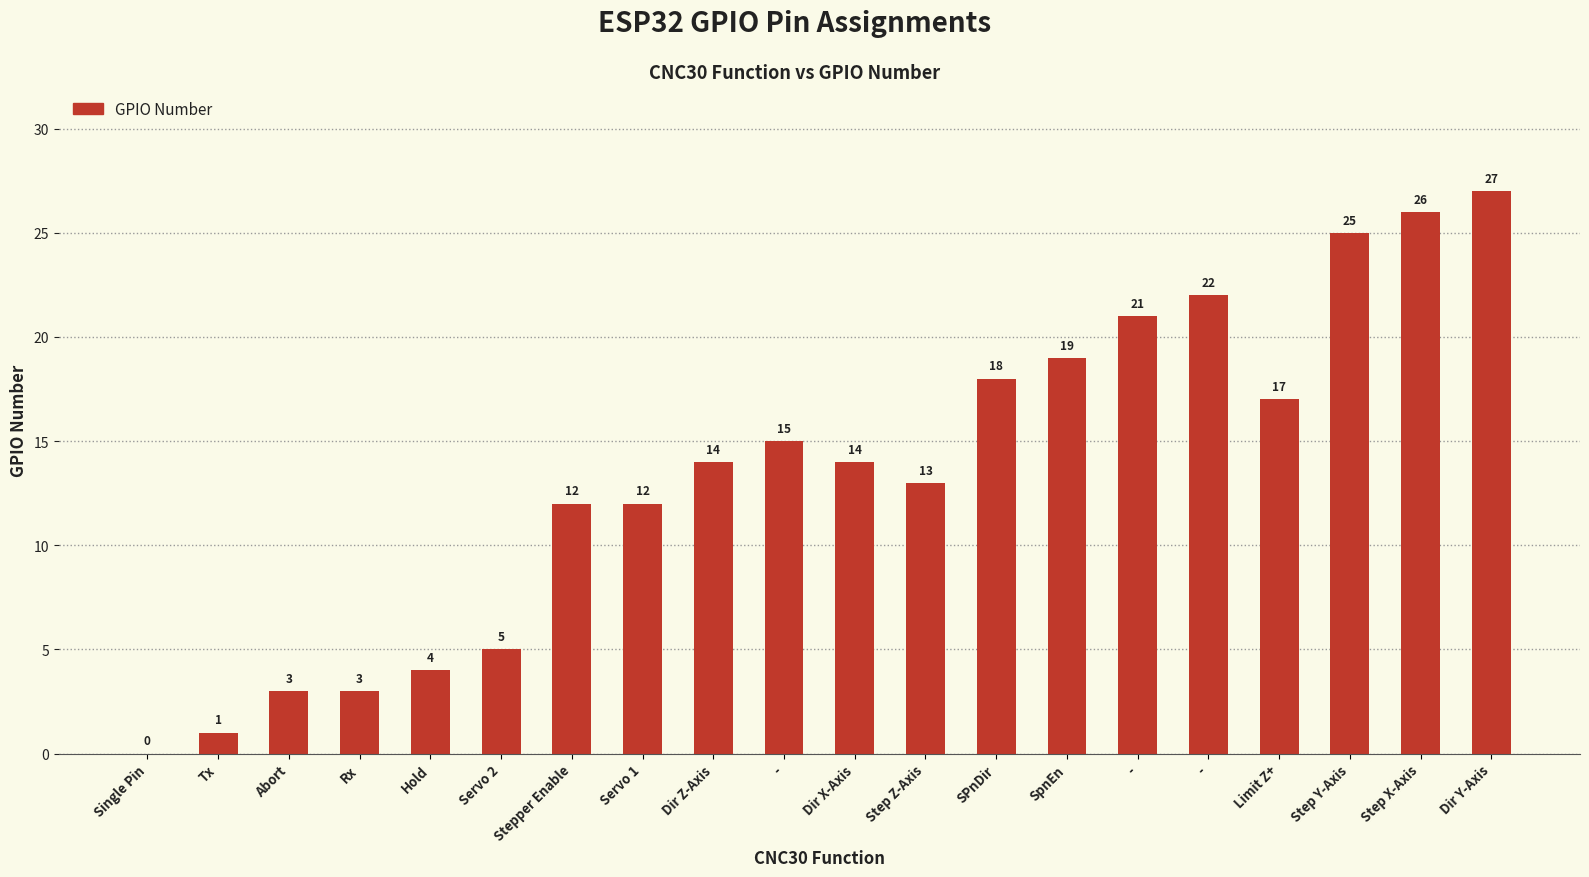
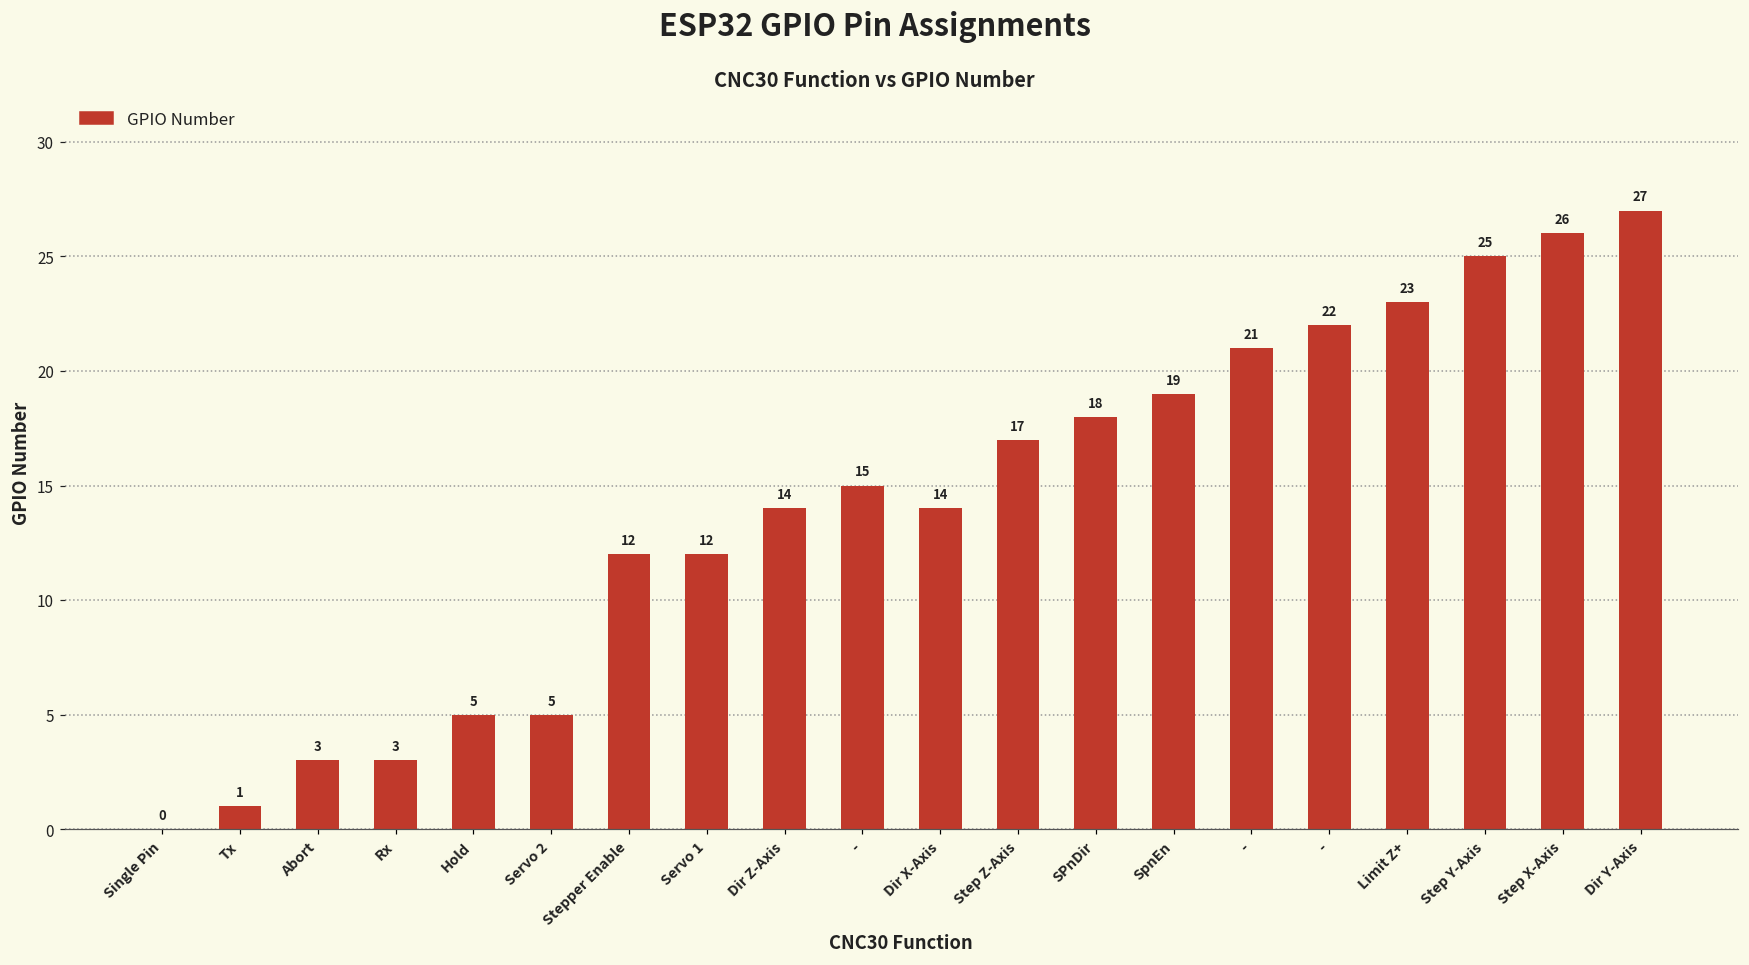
Hold: 4 -> 5
Step Z-Axis: 13 -> 17
Limit Z+: 17 -> 23
